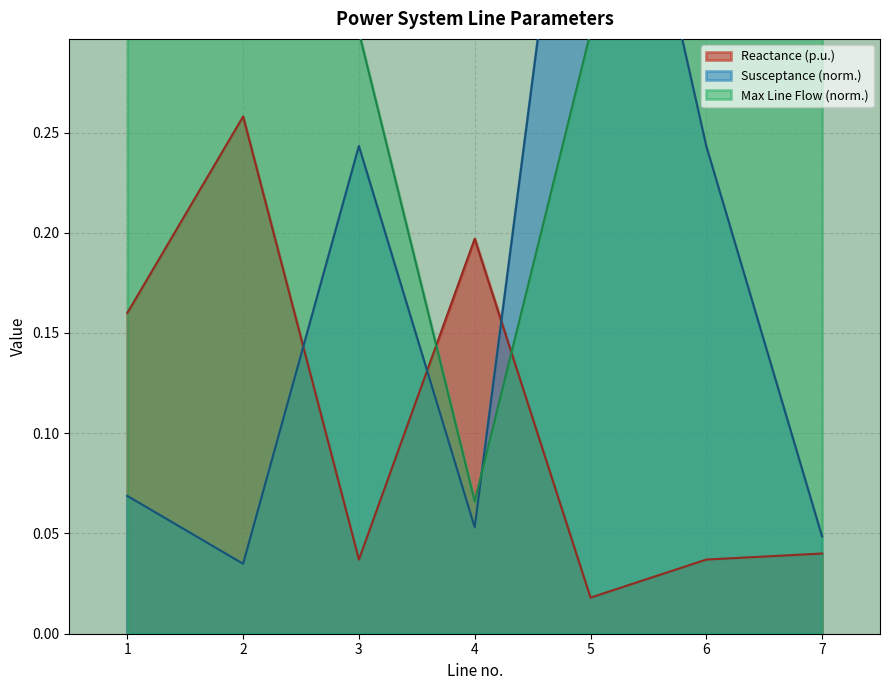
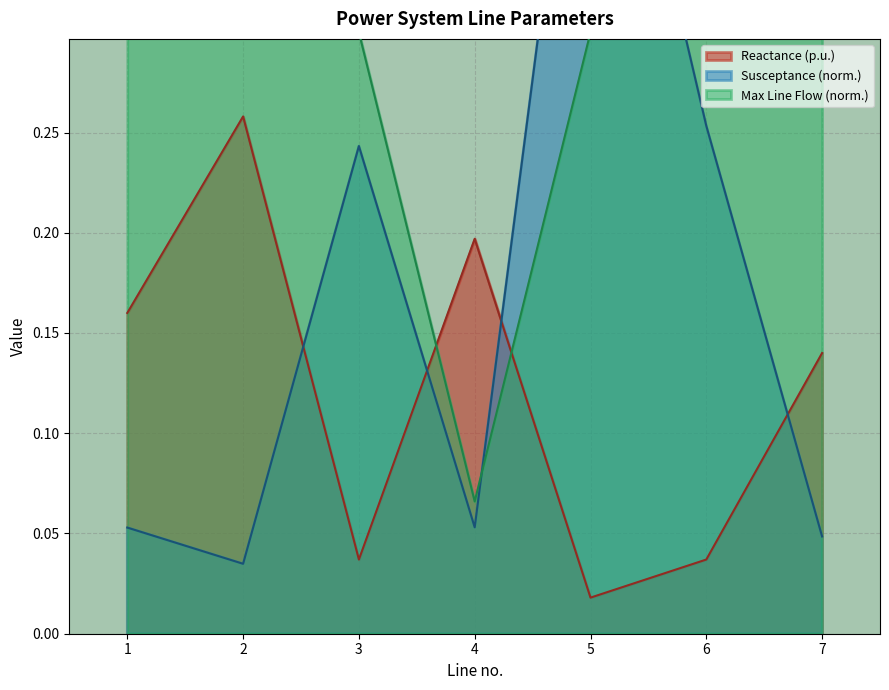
Susceptance (norm.), 1: 0.069 -> 0.053
Susceptance (norm.), 6: 0.243 -> 0.253
Reactance (p.u.), 7: 0.04 -> 0.14
